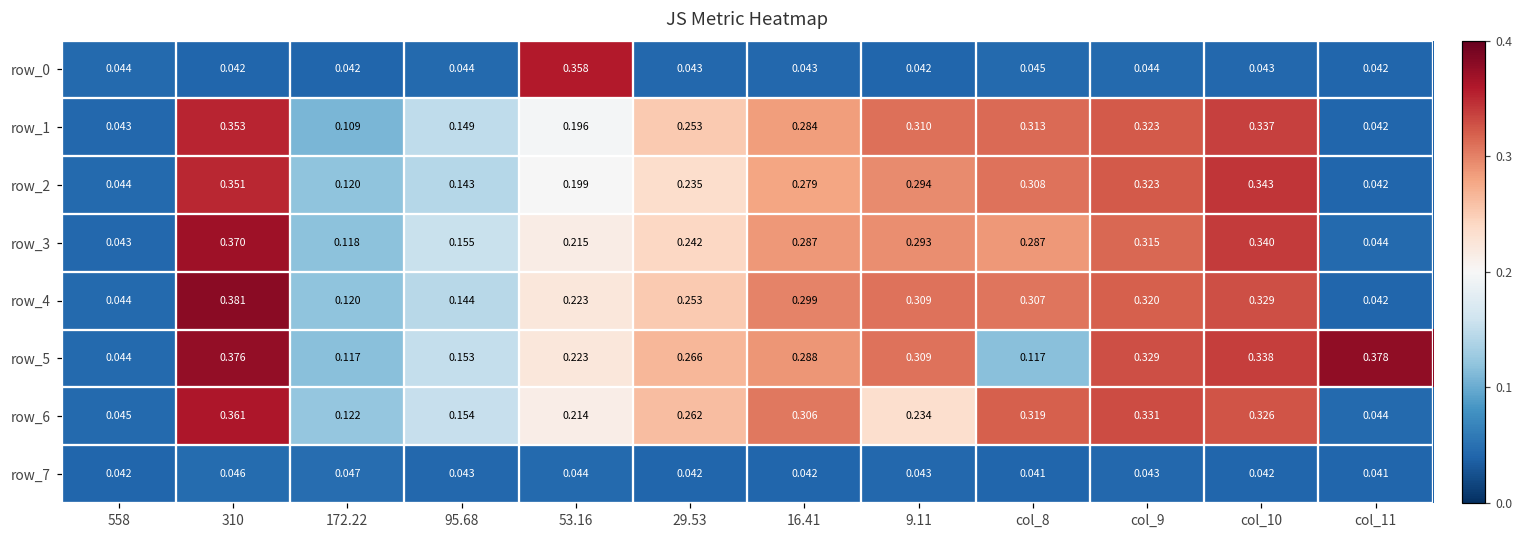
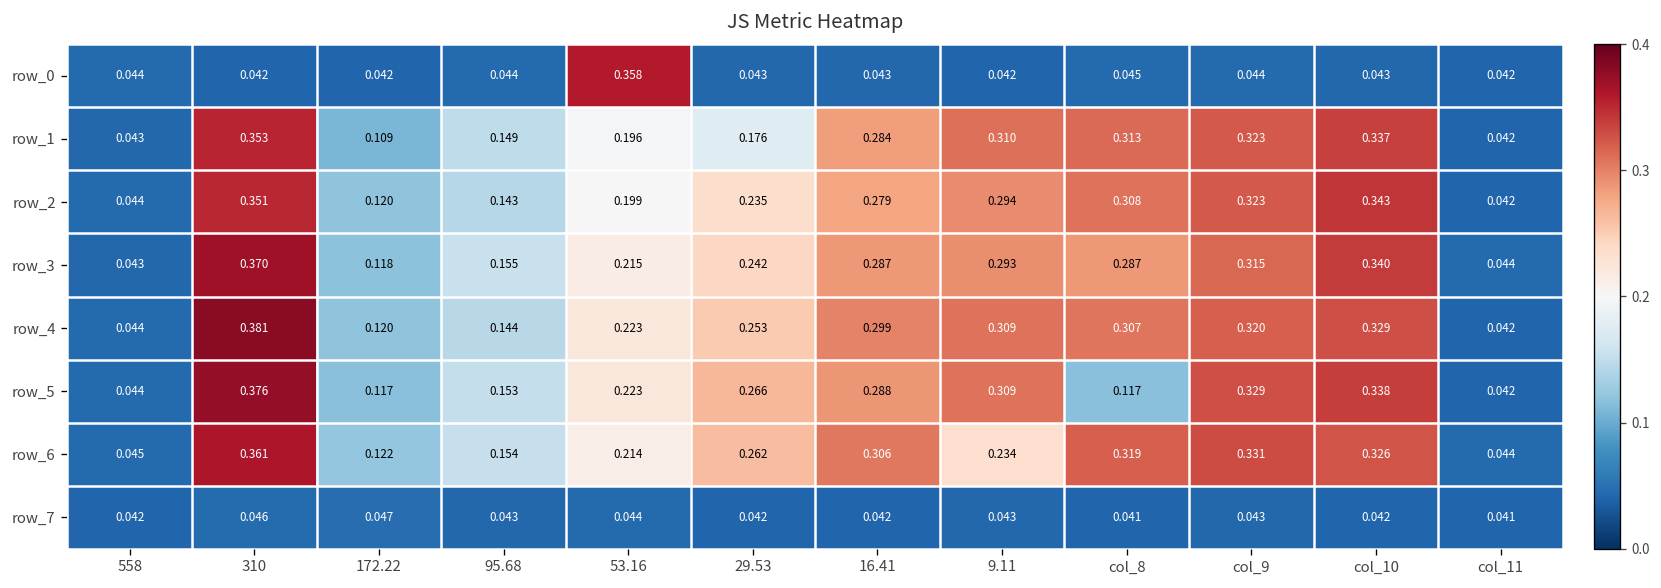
row_1, 29.53: 0.253 -> 0.176
row_5, col_11: 0.378 -> 0.042
